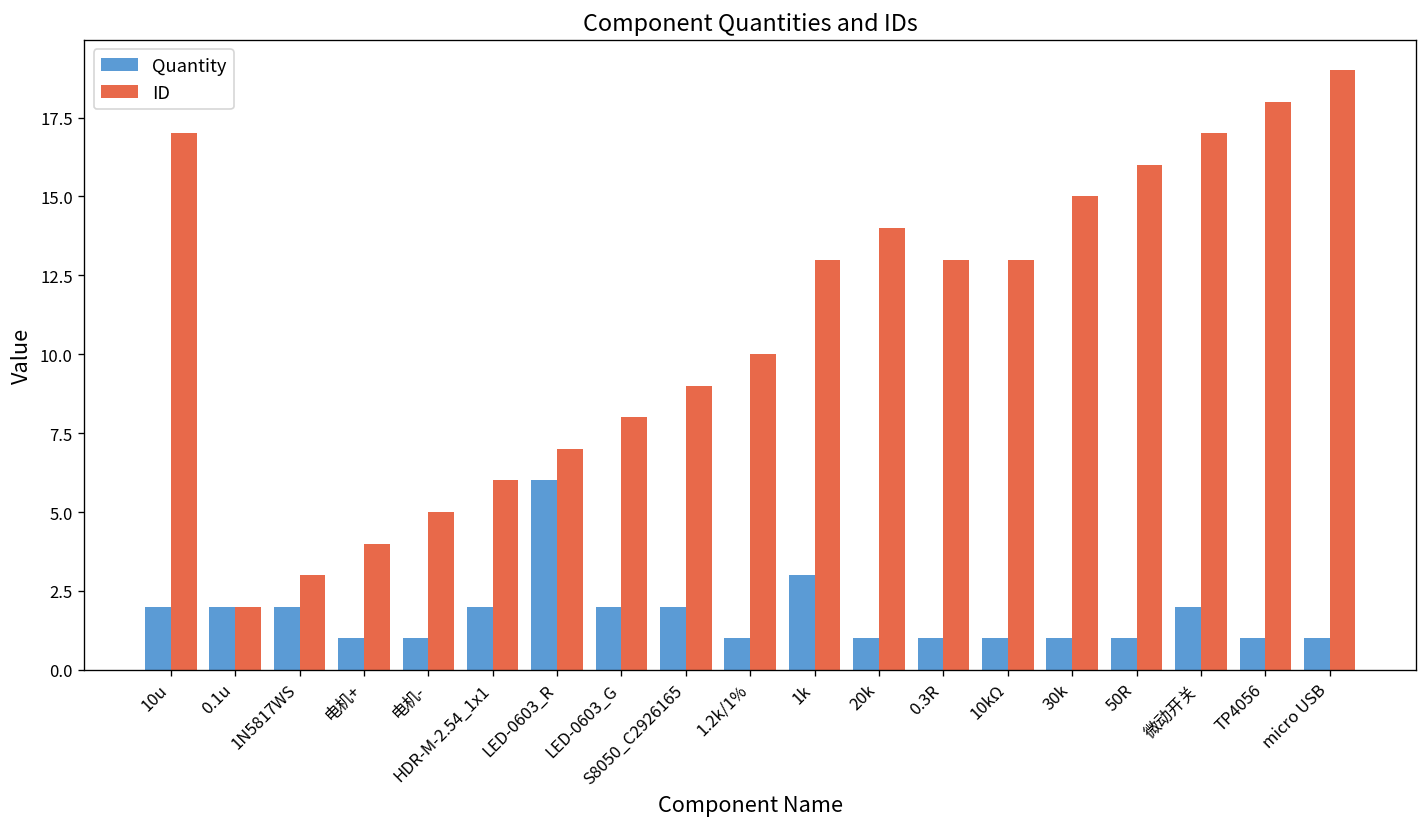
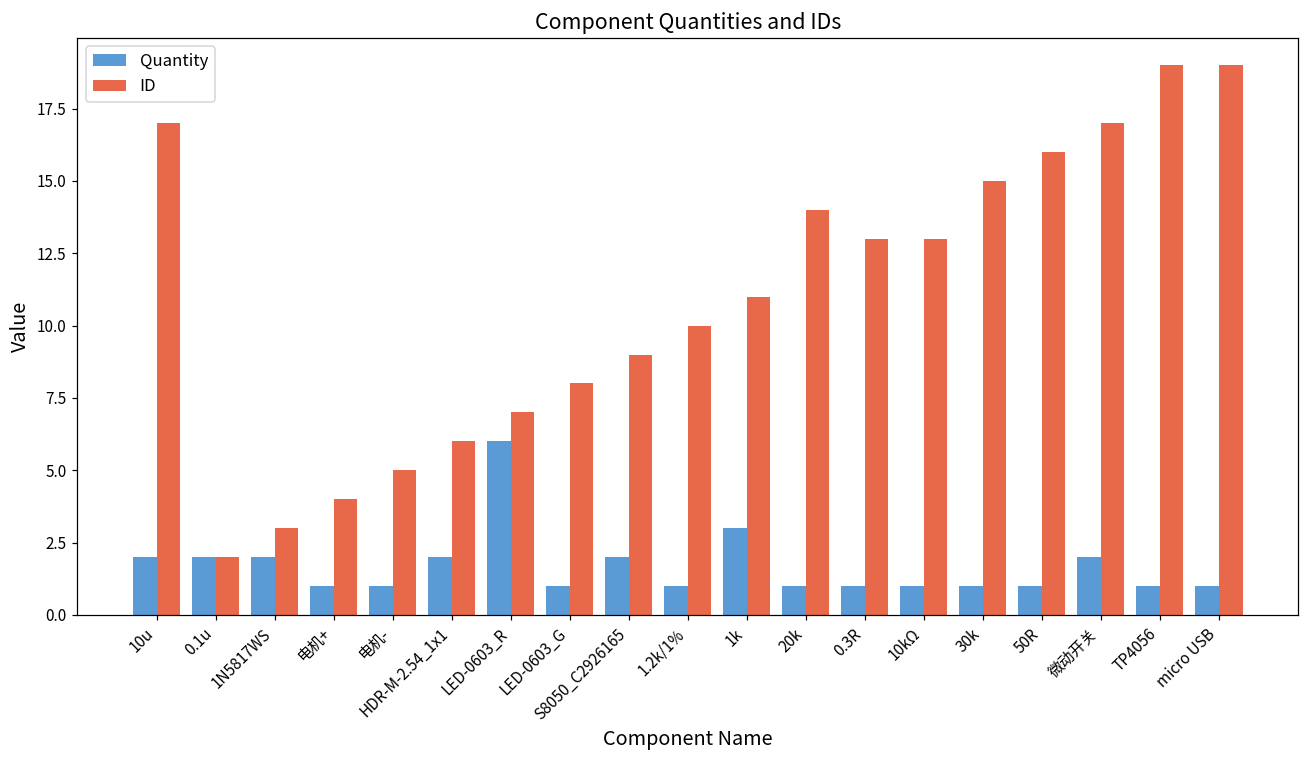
Quantity, LED-0603_G: 2 -> 1
ID, 1k: 13 -> 11
ID, TP4056: 18 -> 19
